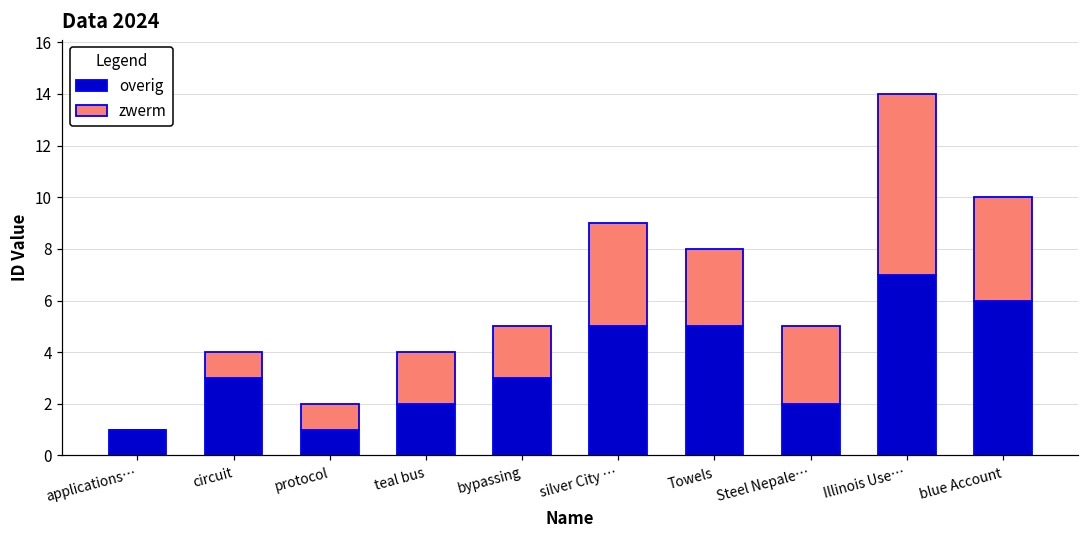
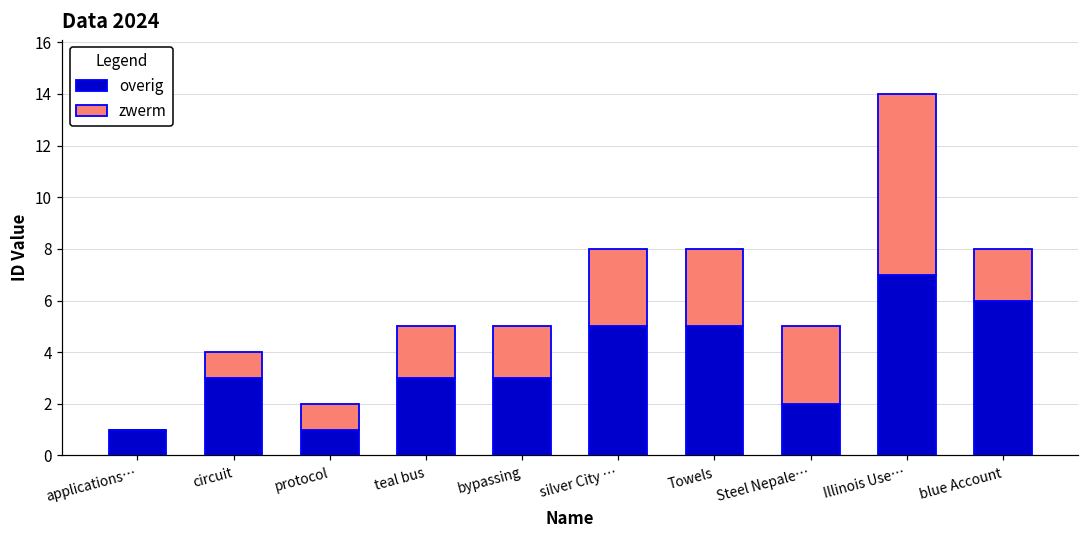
overig, teal bus: 2 -> 3
zwerm, silver City …: 4 -> 3
zwerm, blue Account: 4 -> 2
